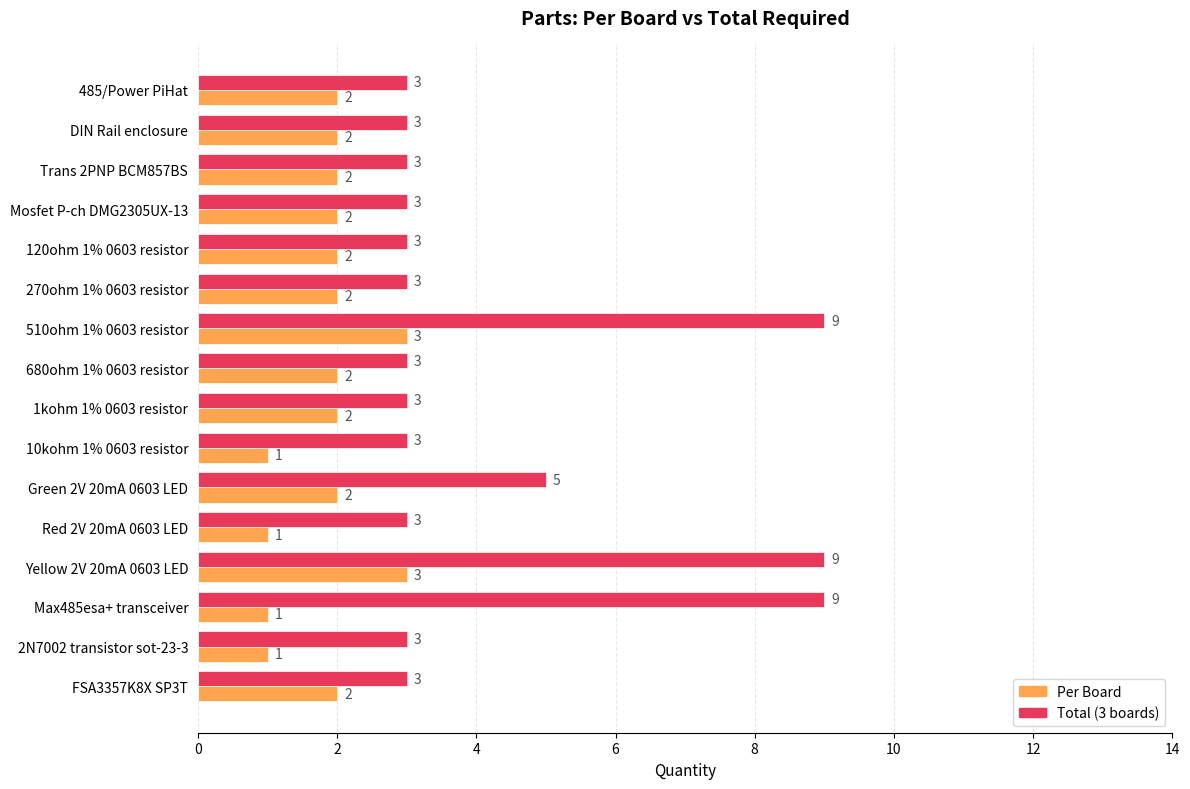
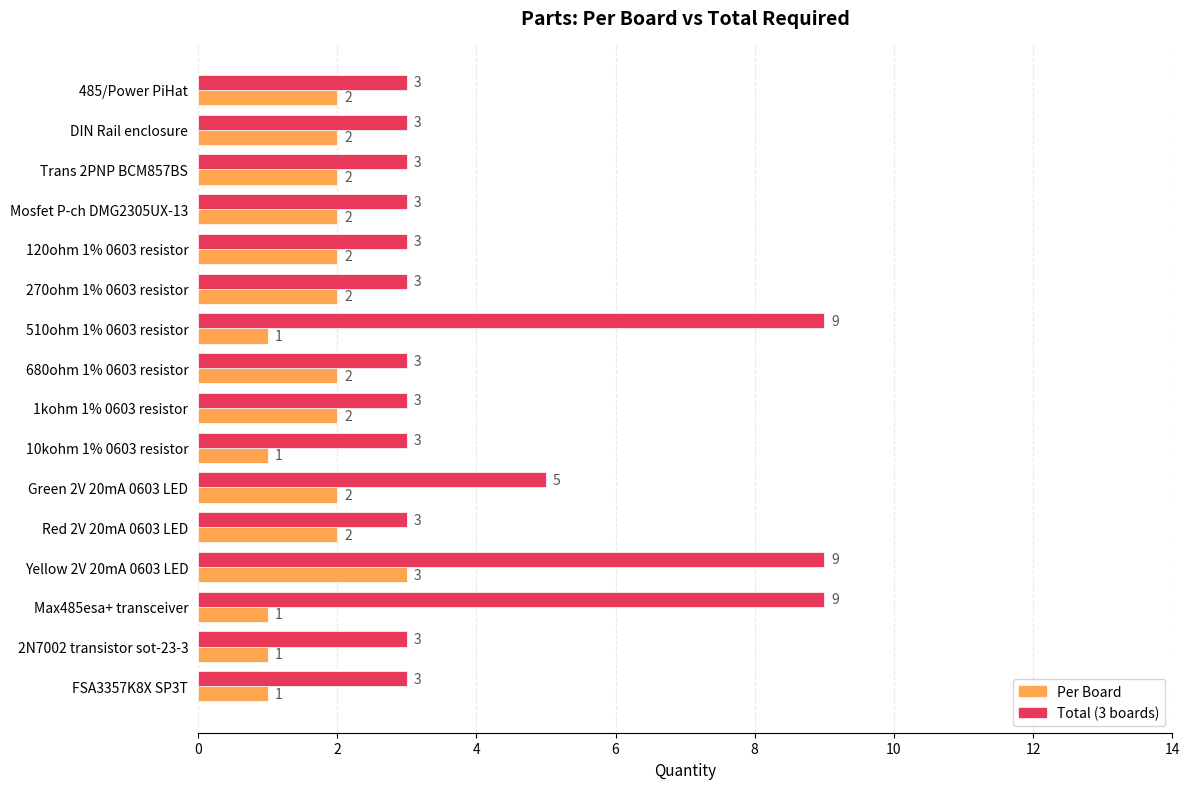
Per Board, 510ohm 1% 0603 resistor: 3 -> 1
Per Board, Red 2V 20mA 0603 LED: 1 -> 2
Per Board, FSA3357K8X SP3T: 2 -> 1
